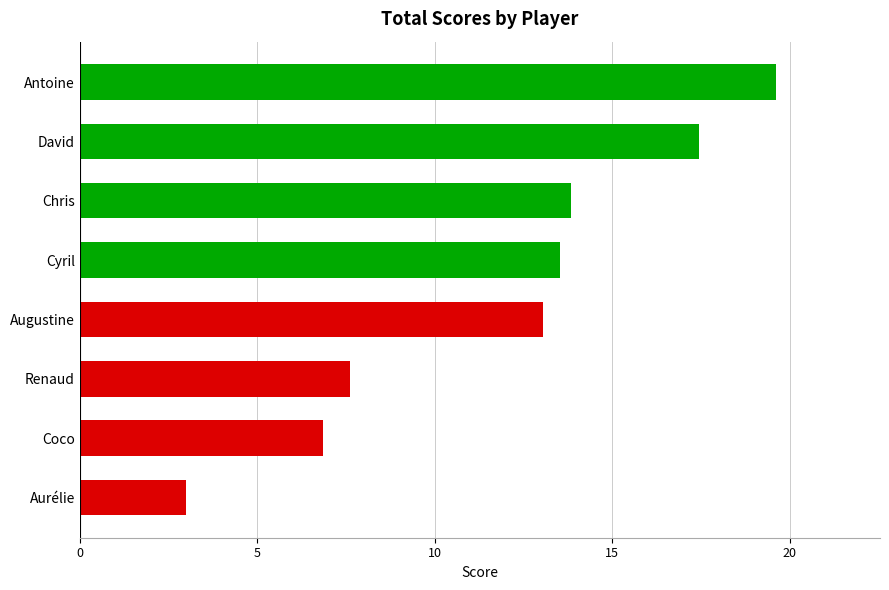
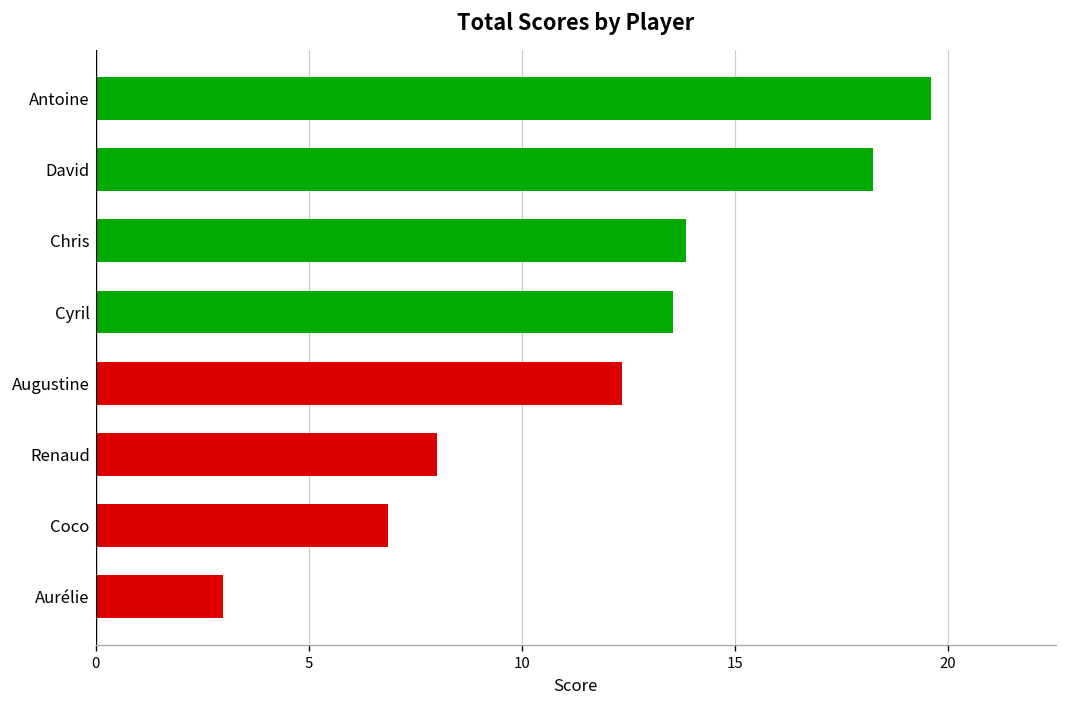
David: 17.5 -> 18.2
Augustine: 13.1 -> 12.4
Renaud: 7.6 -> 8.0
